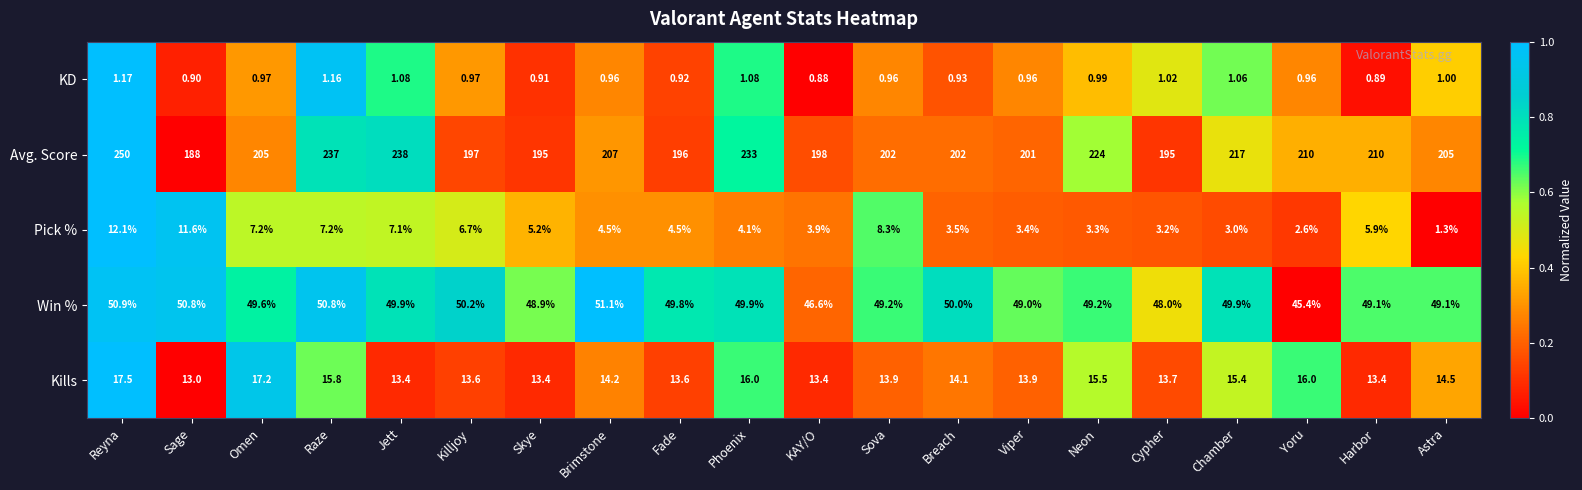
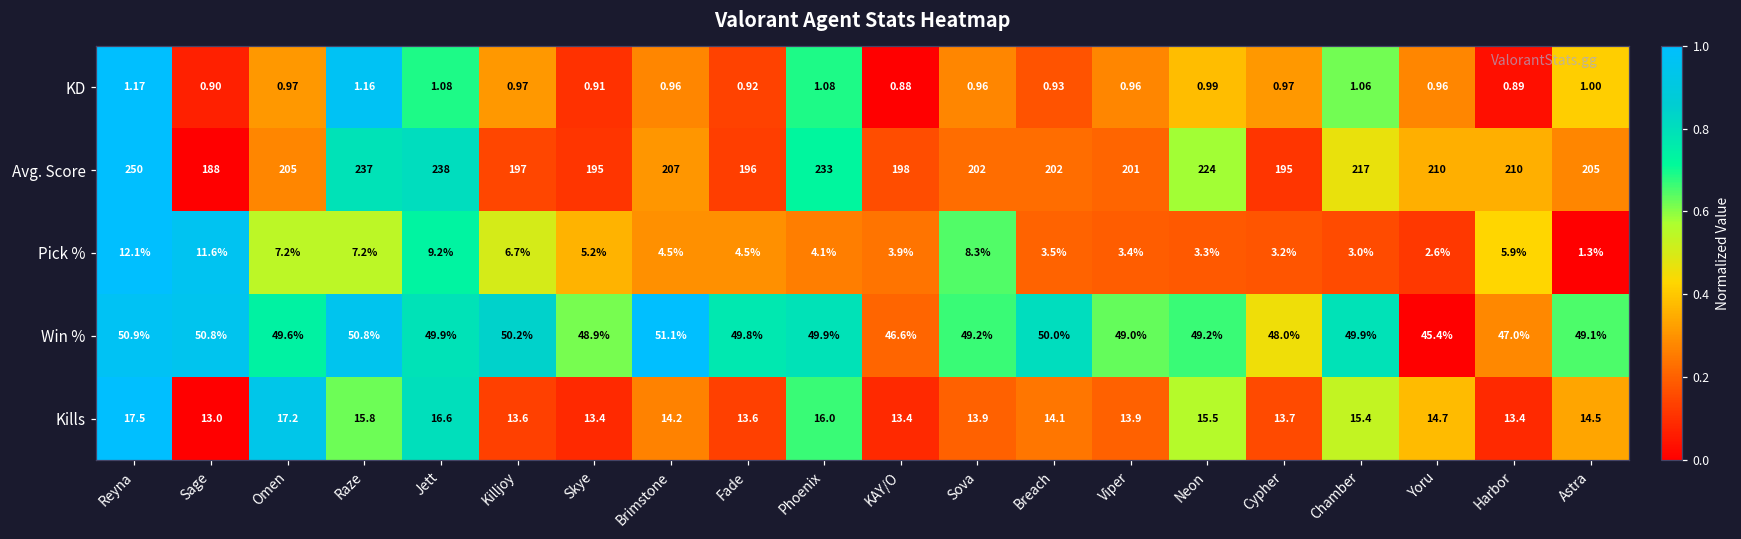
KD, Cypher: 1.02 -> 0.97
Pick %, Jett: 7.1% -> 9.2%
Win %, Harbor: 49.1% -> 47.0%
Kills, Jett: 13.4 -> 16.6
Kills, Yoru: 16.0 -> 14.7
